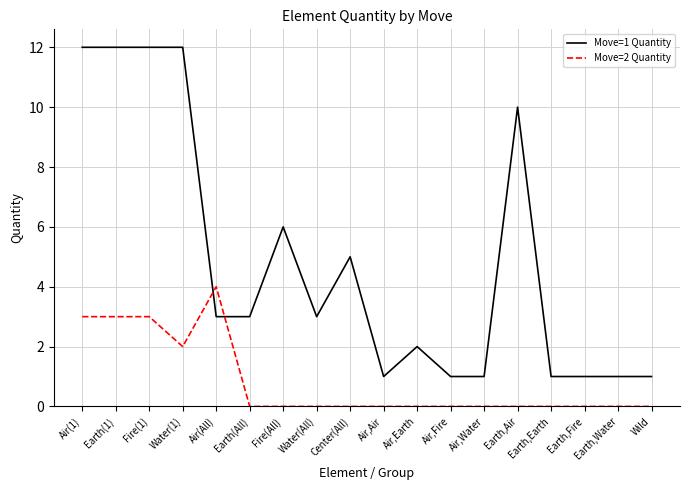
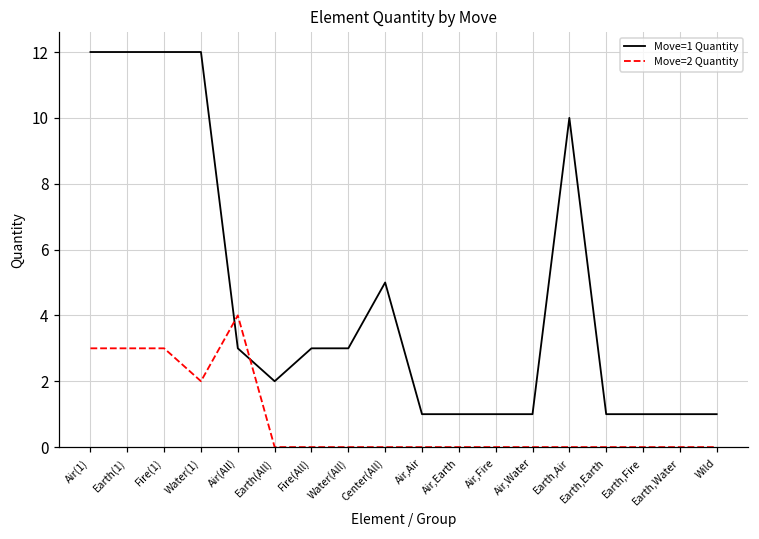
Move=1 Quantity, Earth(All): 3 -> 2
Move=1 Quantity, Fire(All): 6 -> 3
Move=1 Quantity, Air,Earth: 2 -> 1
